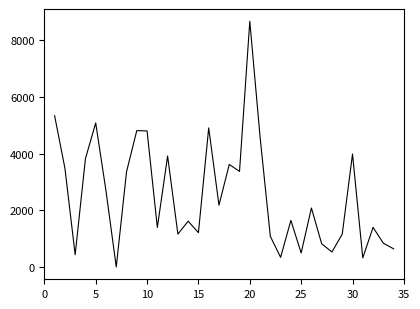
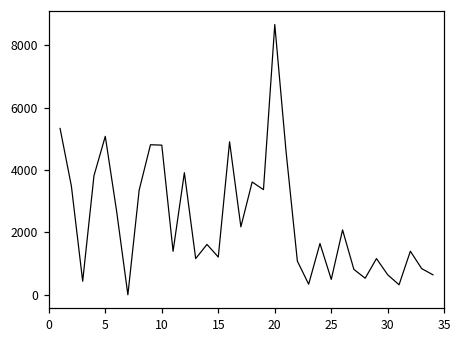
30: 4000 -> 600
